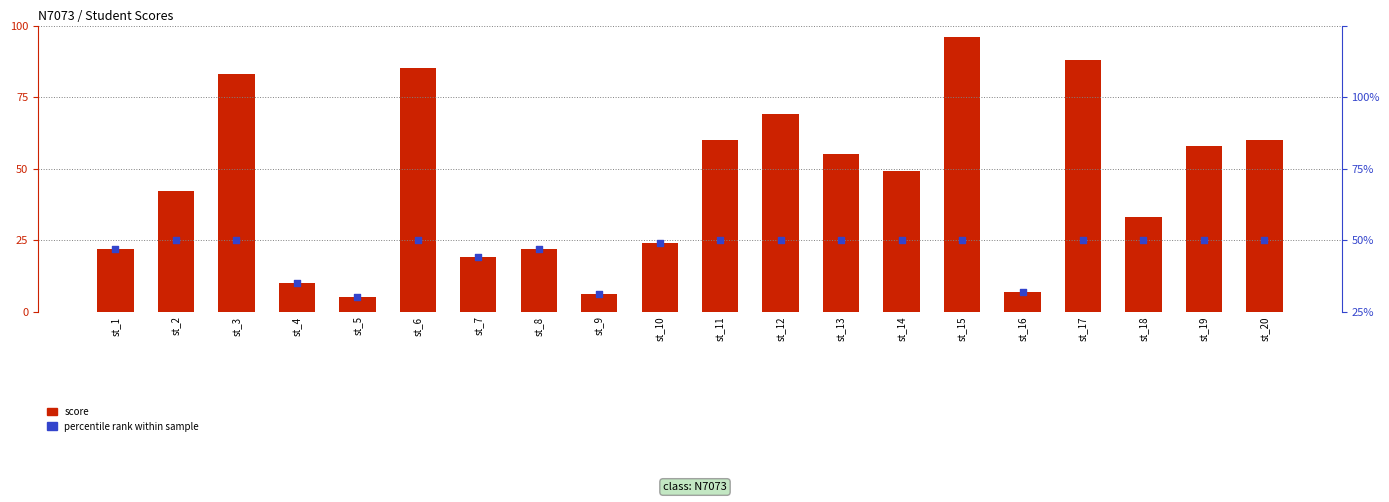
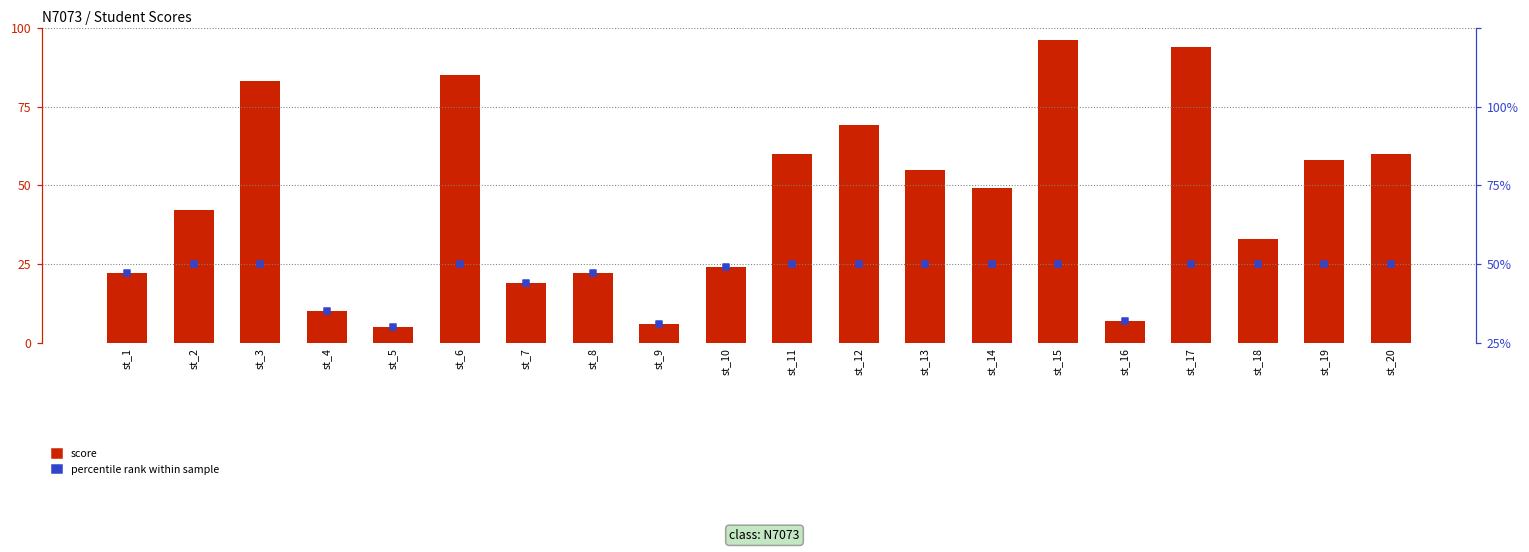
score, st_17: 88 -> 94
